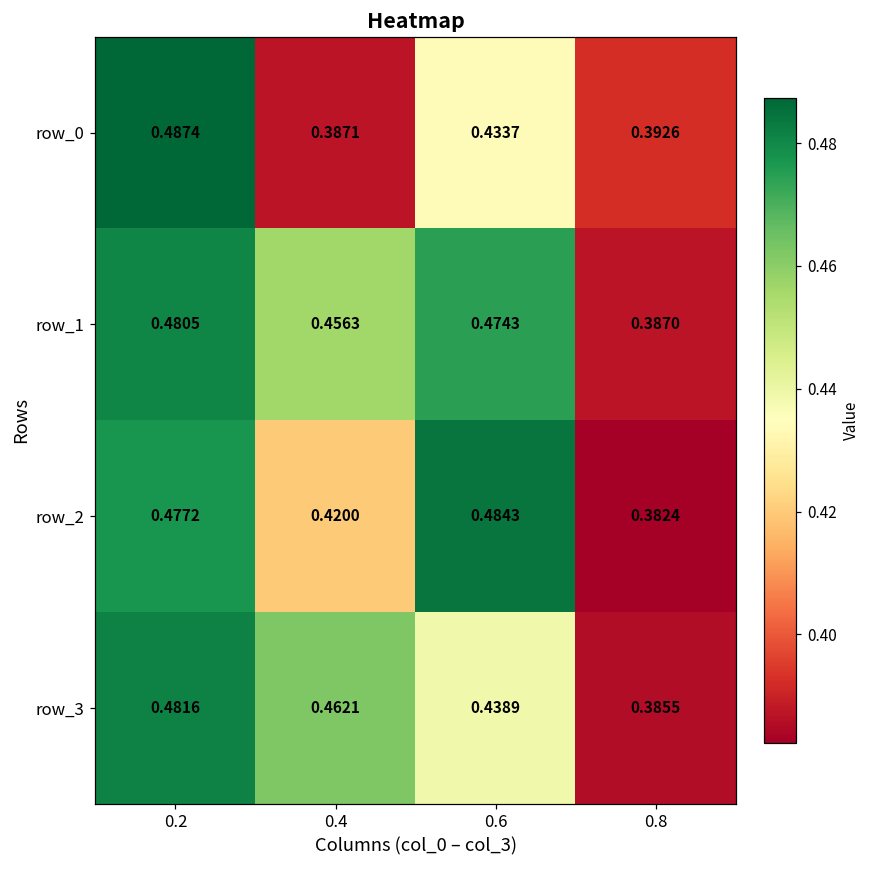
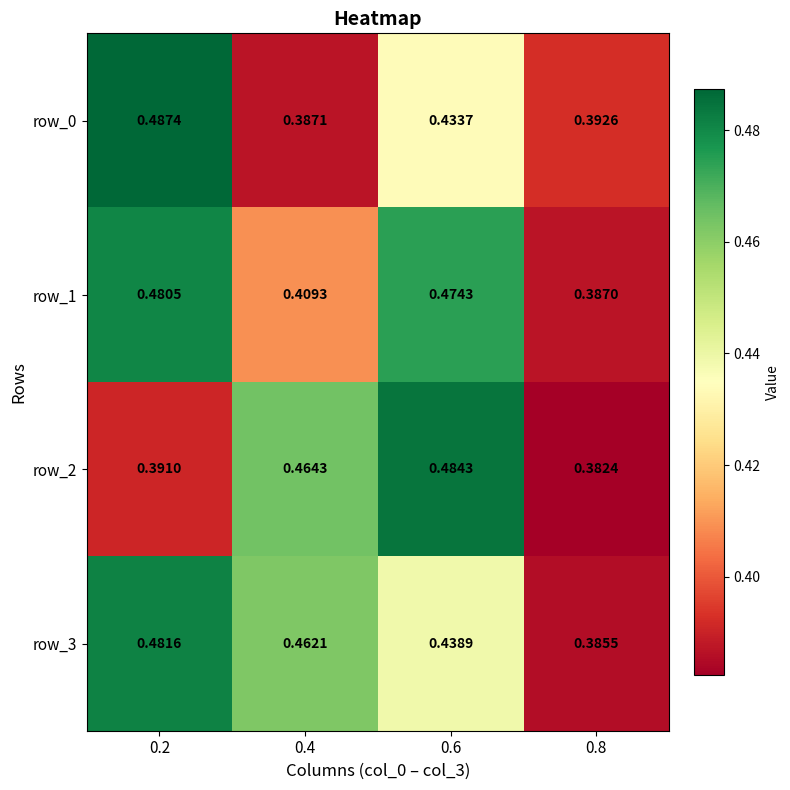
row_1, 0.4: 0.4563 -> 0.4093
row_2, 0.2: 0.4772 -> 0.3910
row_2, 0.4: 0.4200 -> 0.4643
